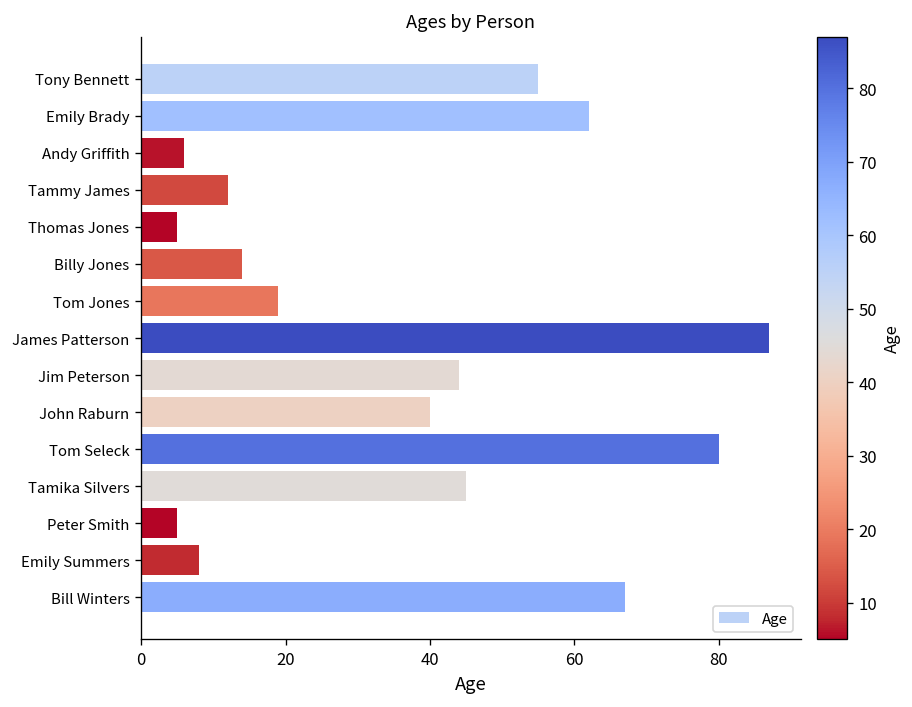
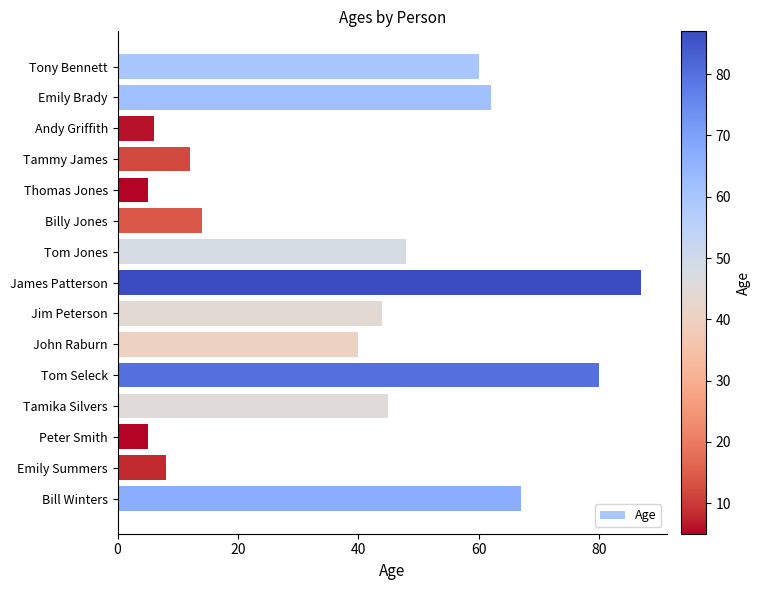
Tony Bennett: 55 -> 60
Tom Jones: 19 -> 48
